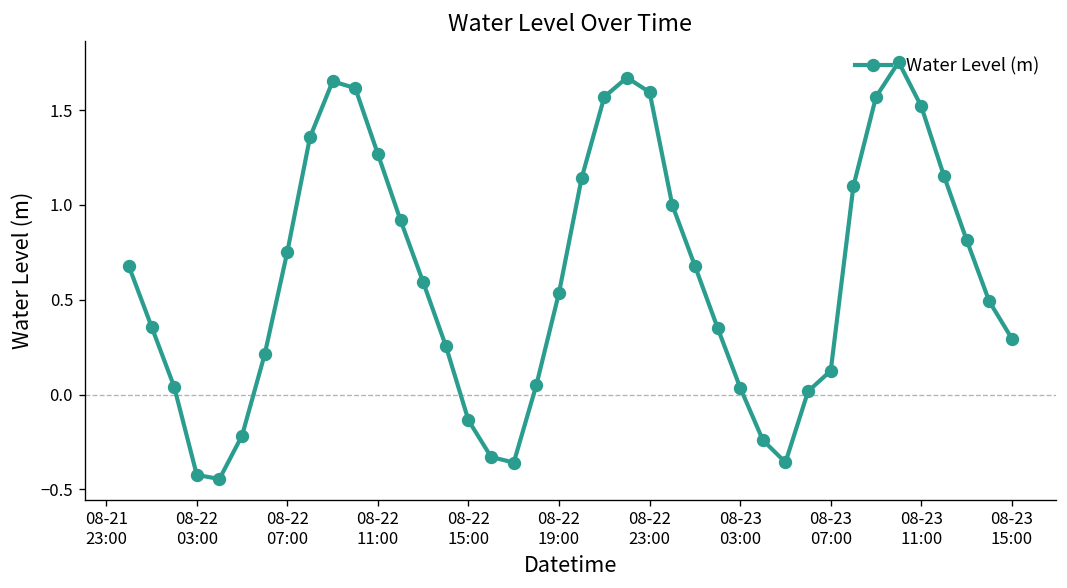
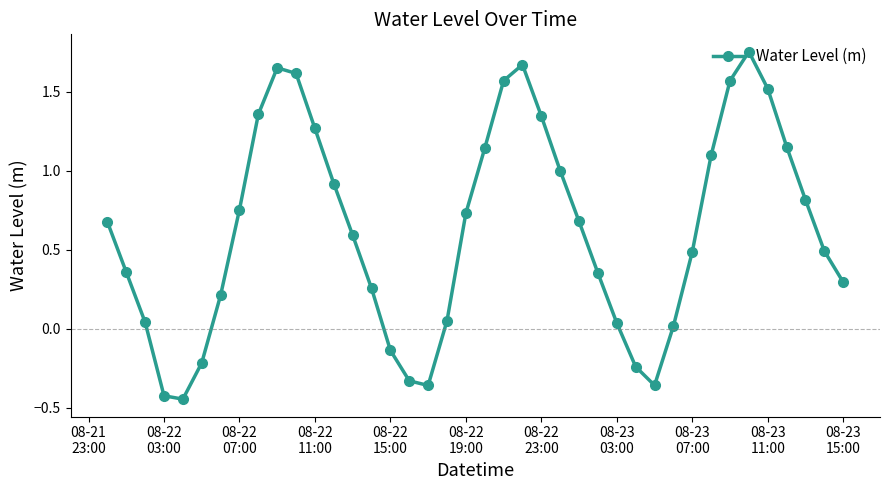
08-22 19:00: 0.54 -> 0.73
08-22 23:00: 1.59 -> 1.35
08-23 07:00: 0.13 -> 0.49
